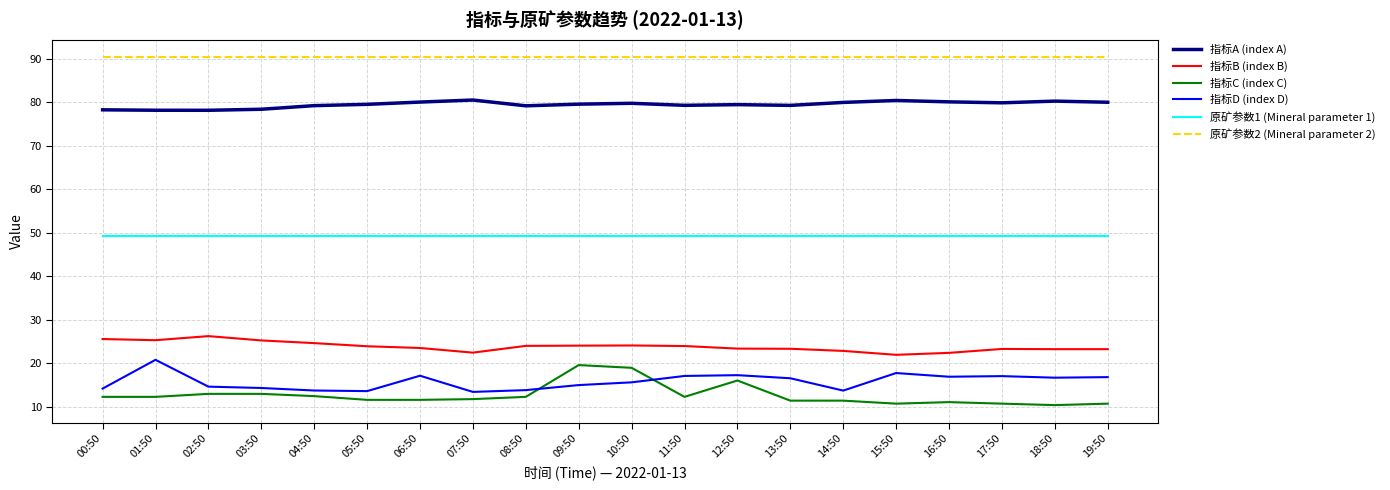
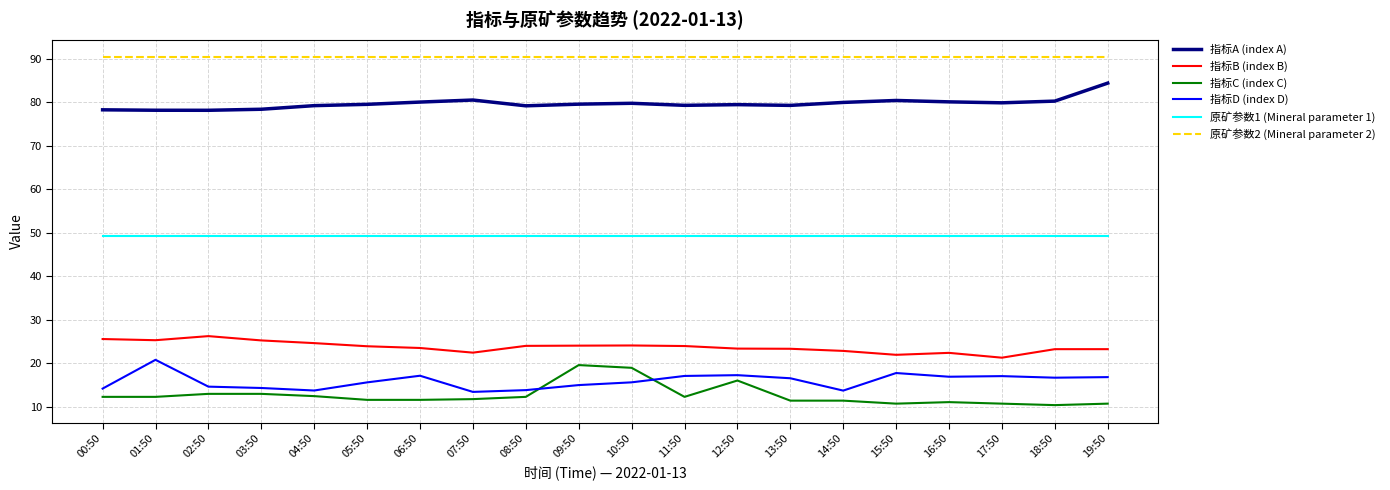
指标D (index D), 05:50: 14 -> 16
指标B (index B), 17:50: 23 -> 21
指标A (index A), 19:50: 80 -> 84
